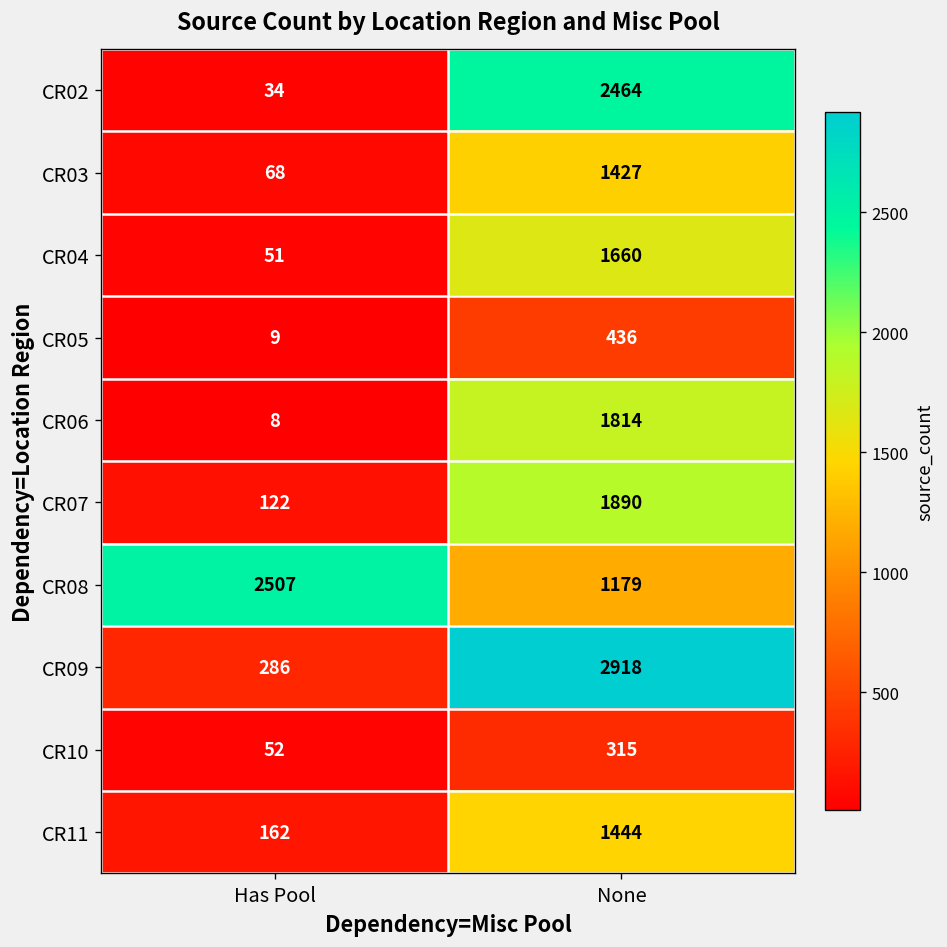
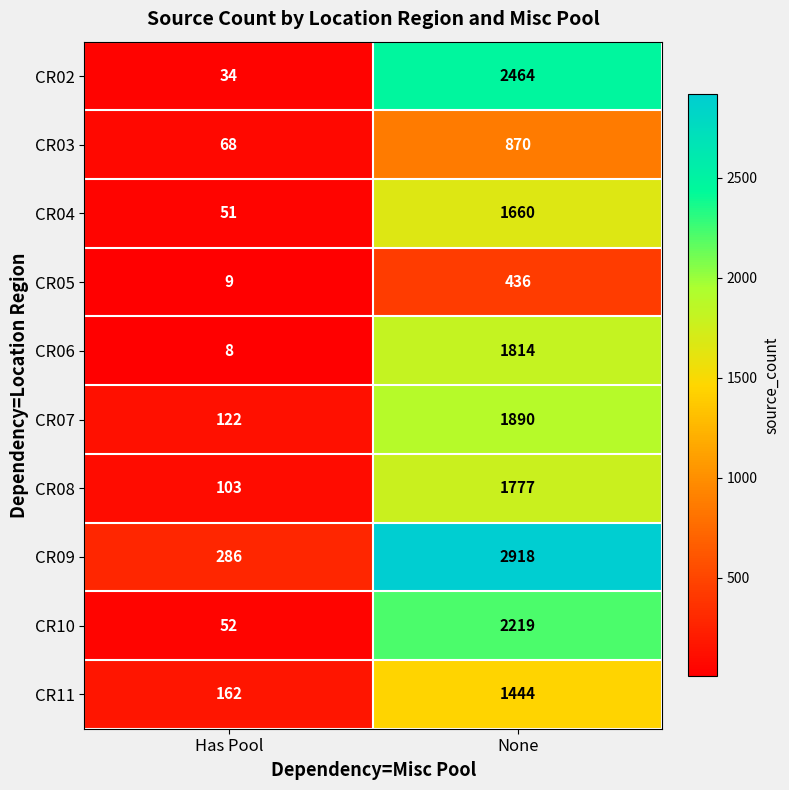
CR03, None: 1427 -> 870
CR08, Has Pool: 2507 -> 103
CR08, None: 1179 -> 1777
CR10, None: 315 -> 2219
